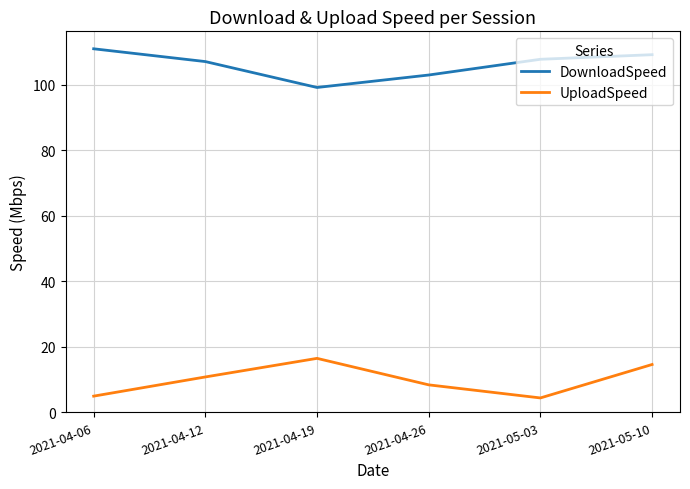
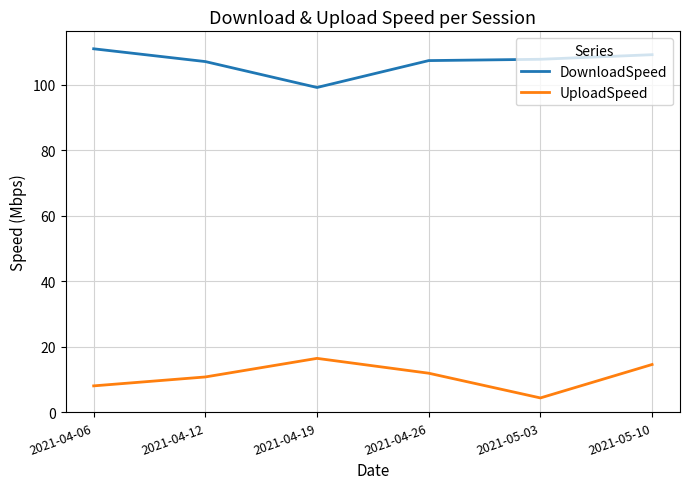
UploadSpeed, 2021-04-06: 5 -> 8
DownloadSpeed, 2021-04-26: 103 -> 107
UploadSpeed, 2021-04-26: 8 -> 12
